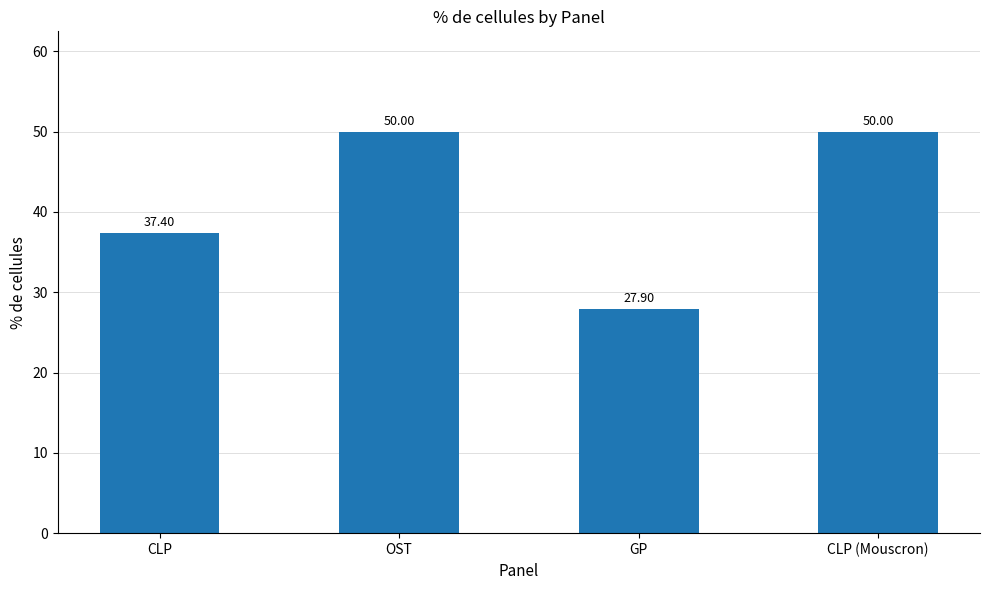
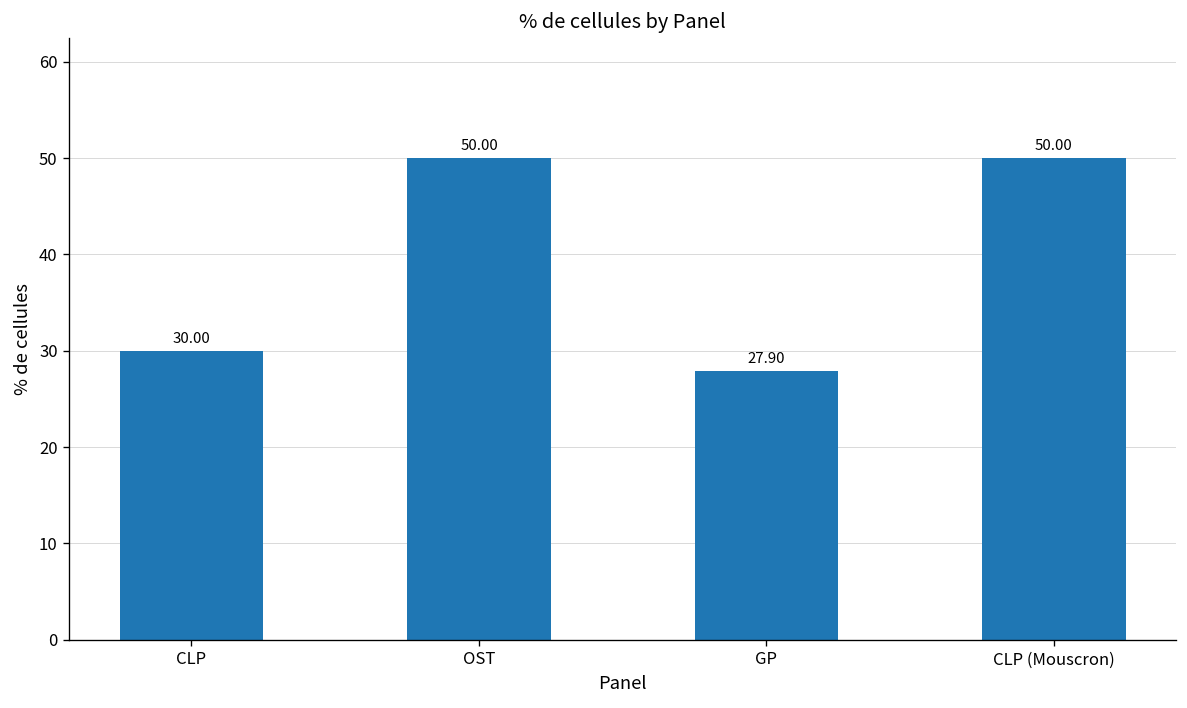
CLP: 37.40 -> 30.00
